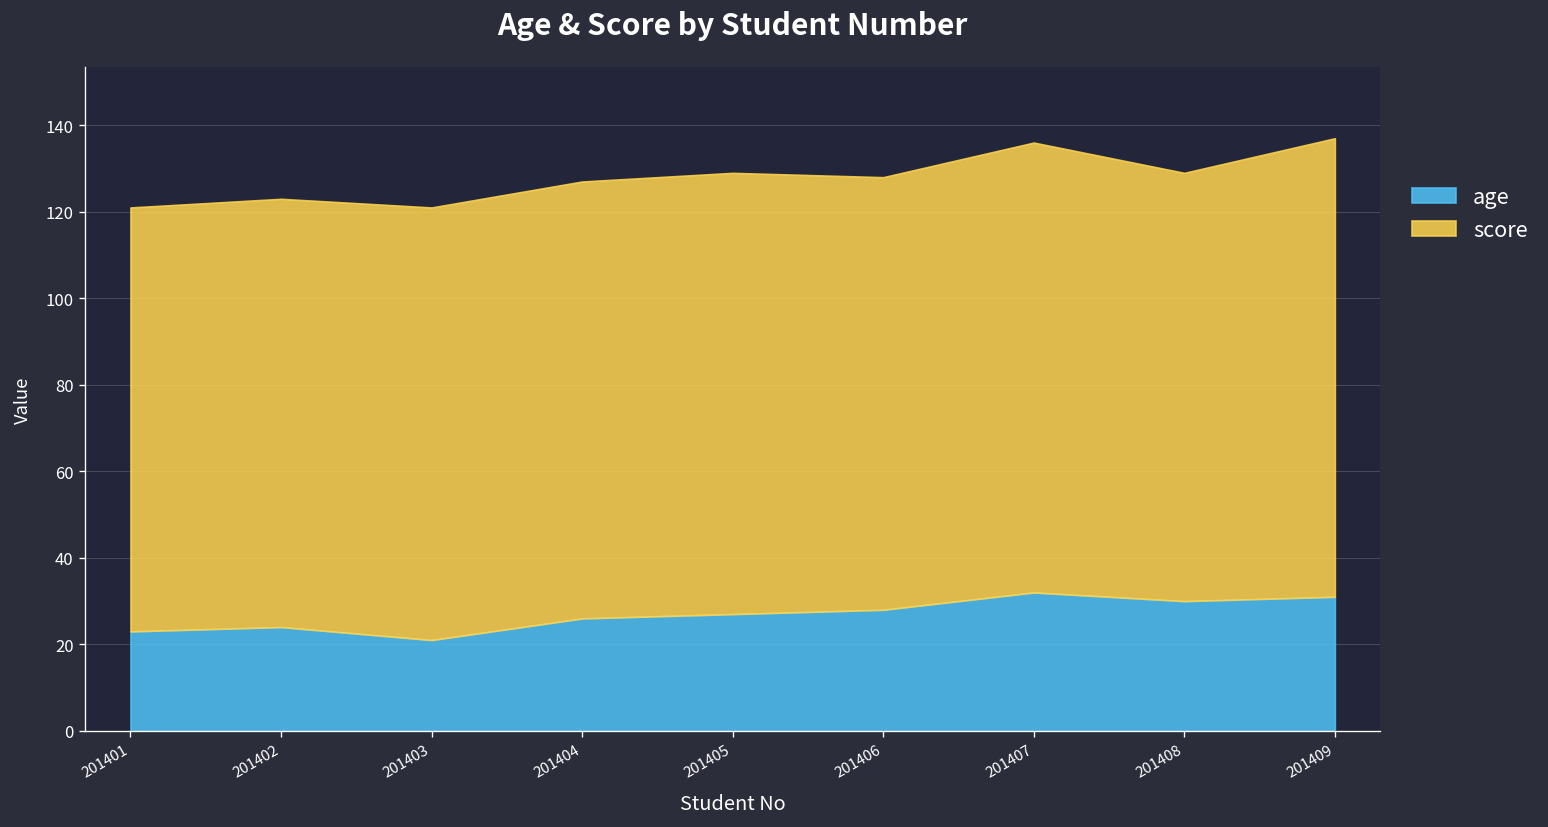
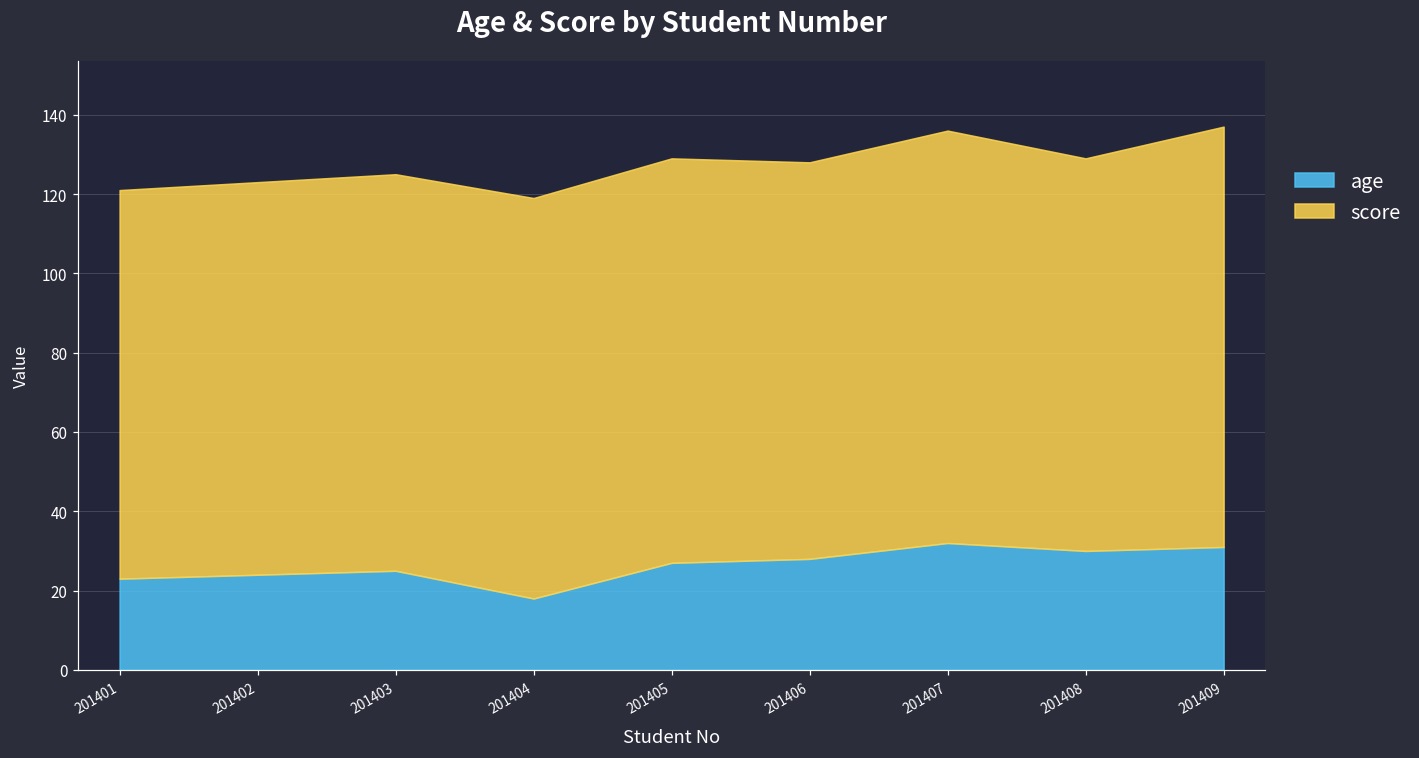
age, 201403: 21 -> 25
age, 201404: 26 -> 18
